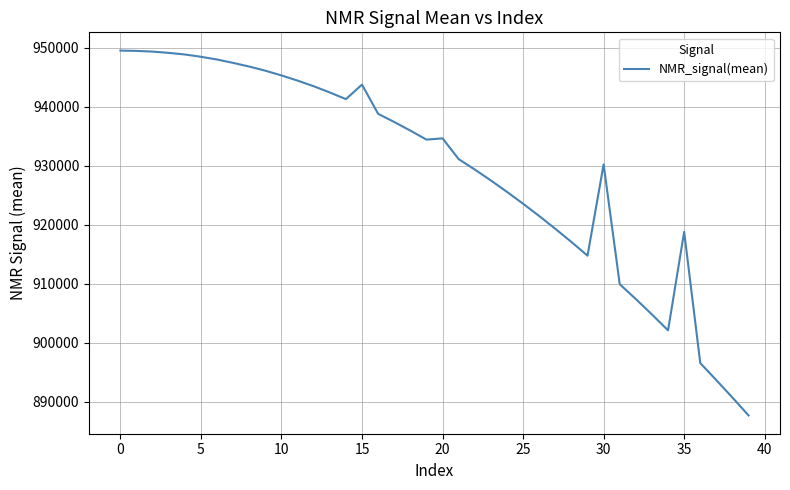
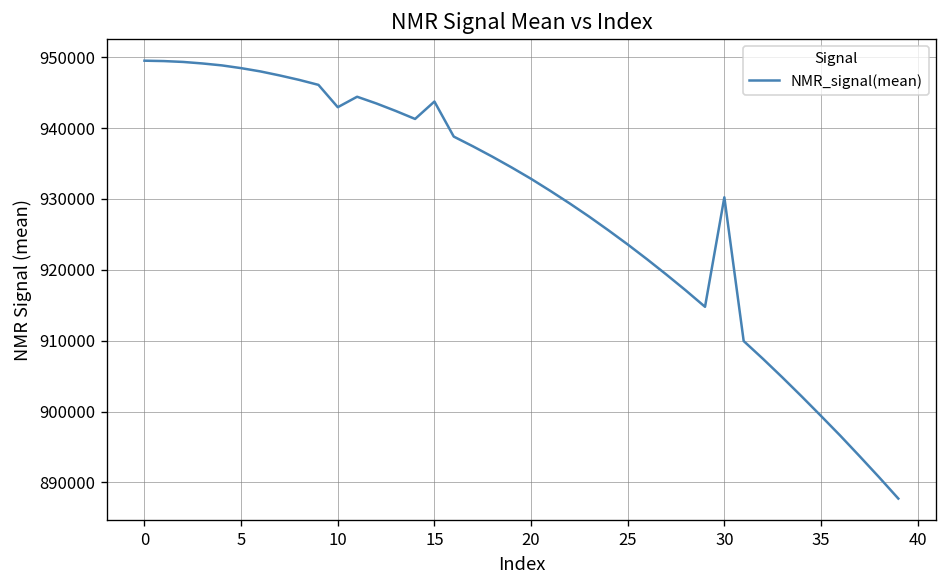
10: 945000 -> 943000
20: 935000 -> 933000
35: 919000 -> 899000
